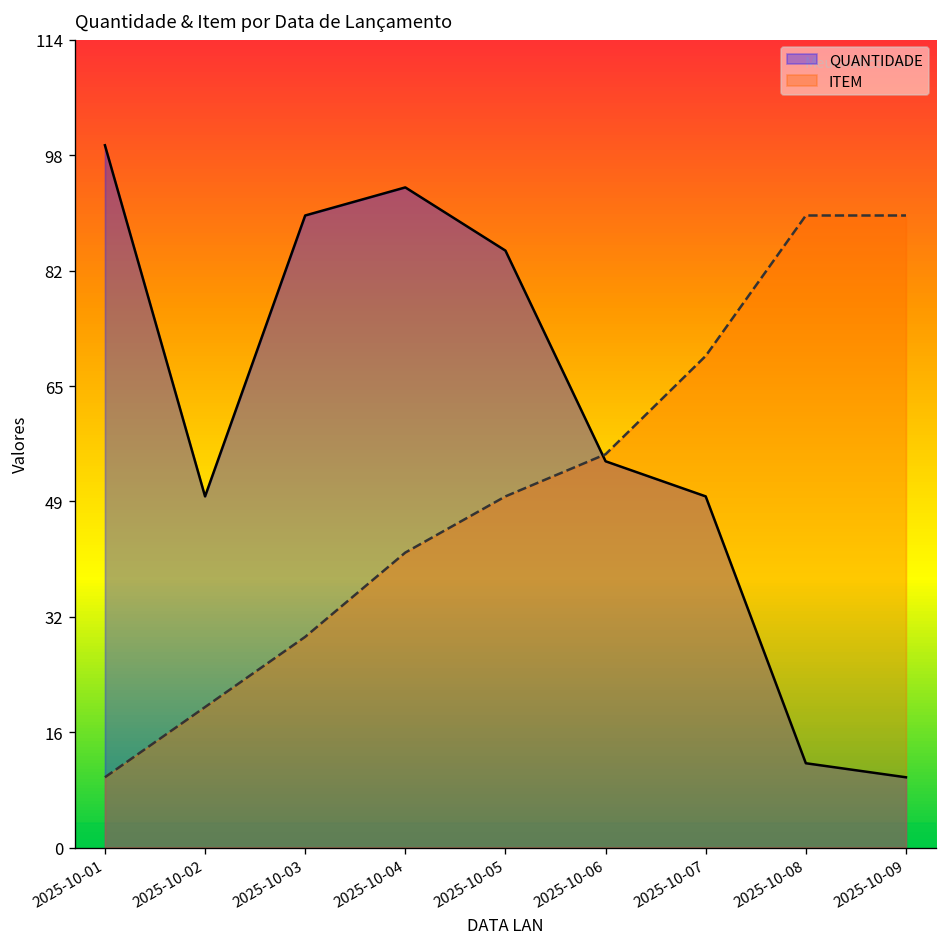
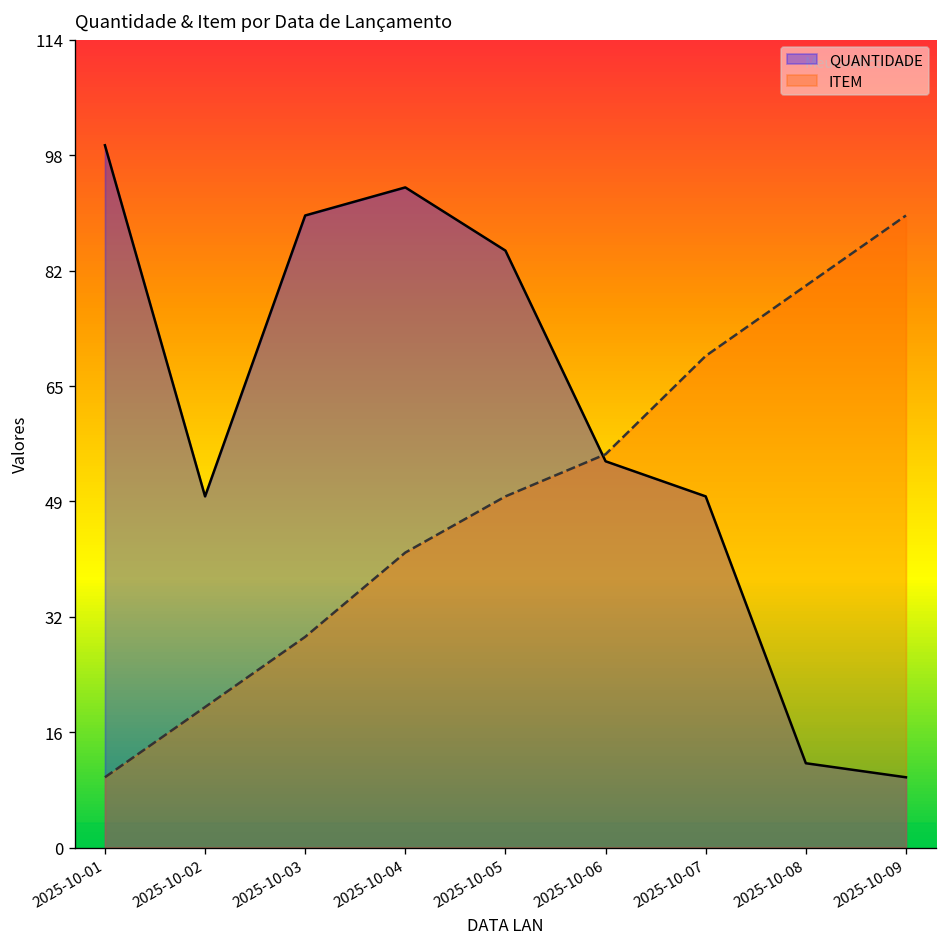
ITEM, 2025-10-08: 89 -> 79
